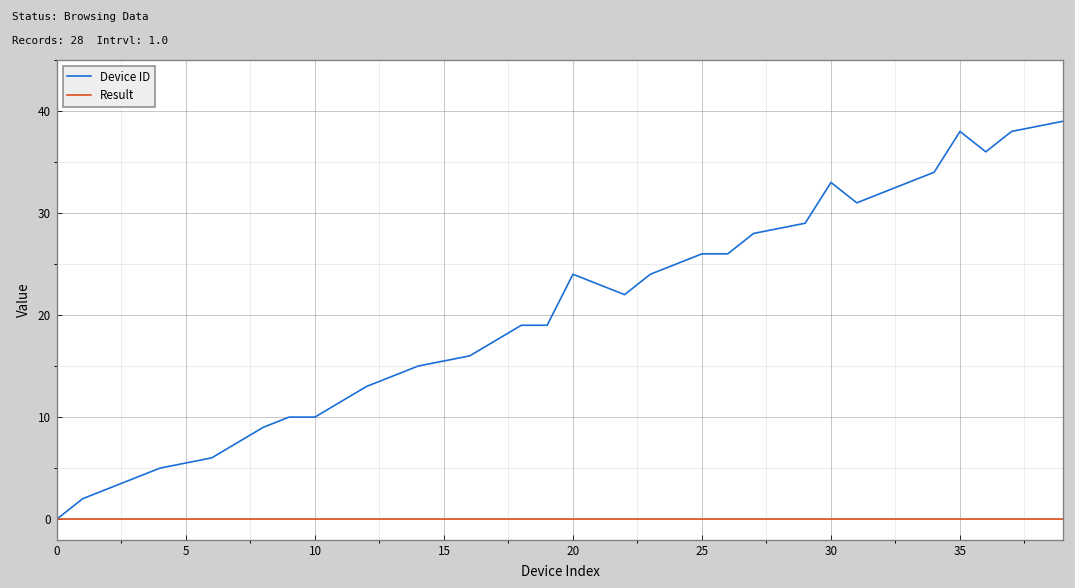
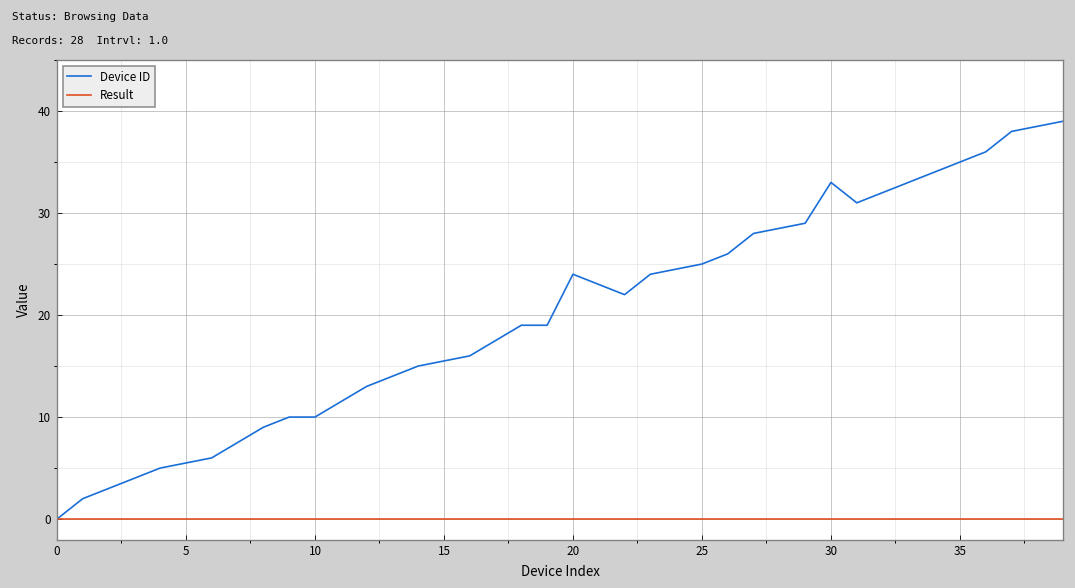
Device ID, 25: 26 -> 25
Device ID, 35: 38 -> 35
